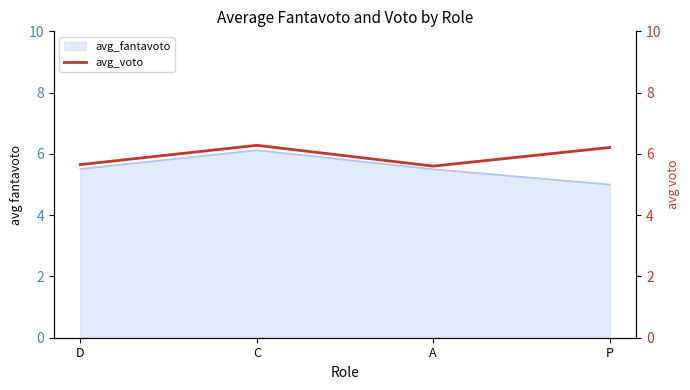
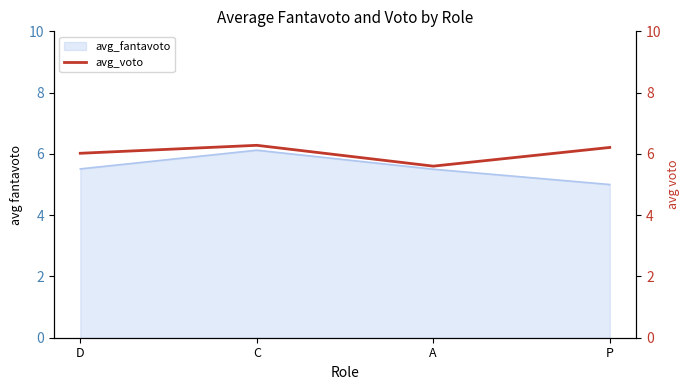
avg_voto, D: 5.7 -> 6.0
